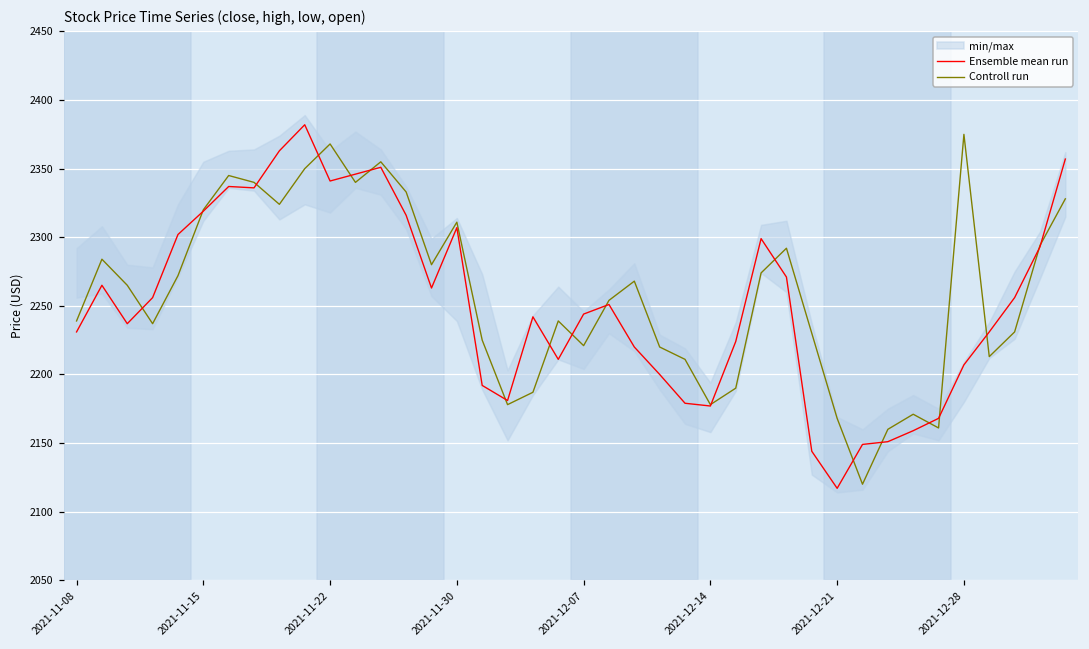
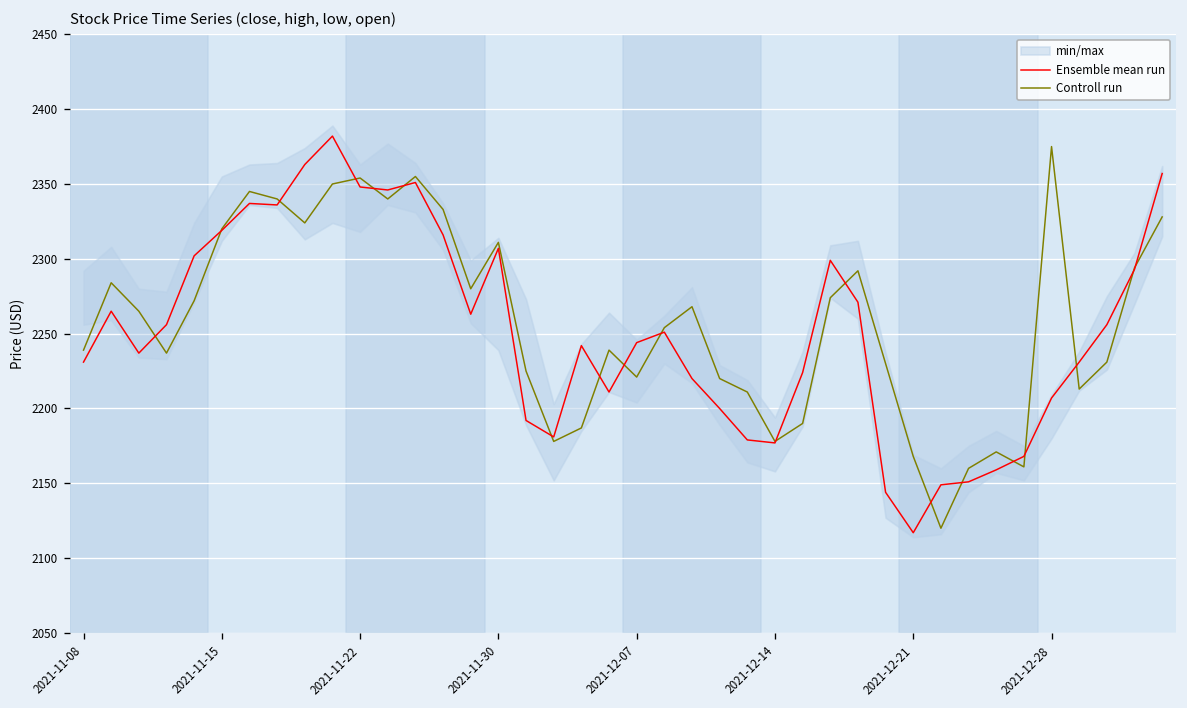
Ensemble mean run, 2021-11-22: 2341 -> 2348
Controll run, 2021-11-22: 2368 -> 2354
